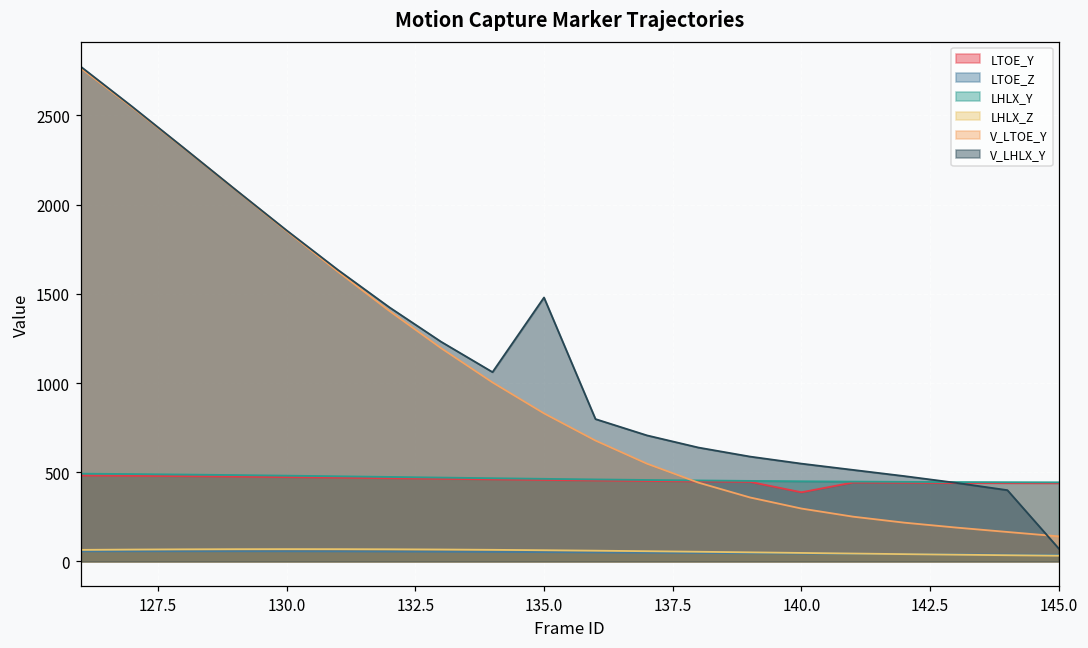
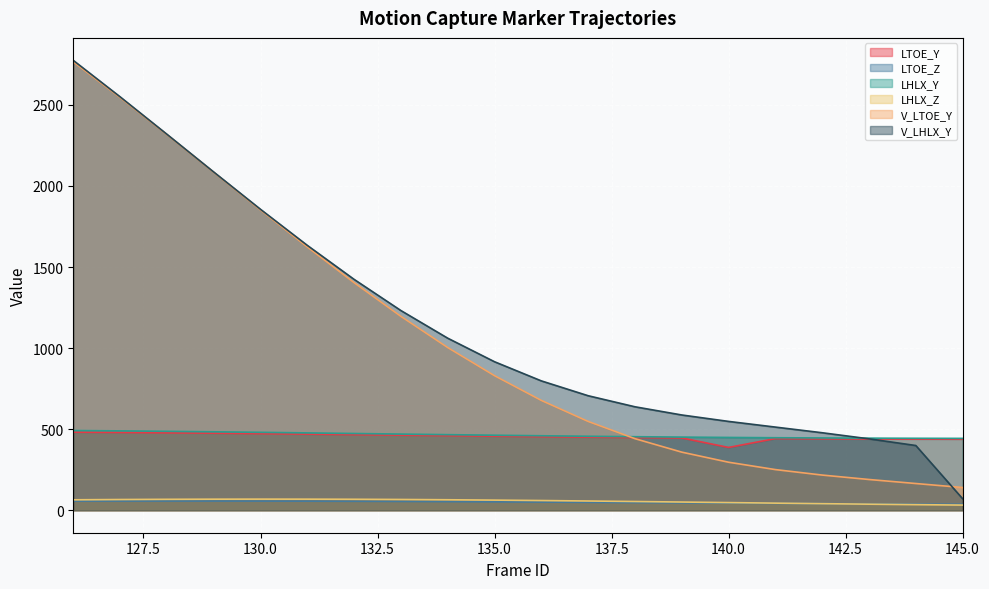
V_LHLX_Y, 135.0: 1480 -> 920
